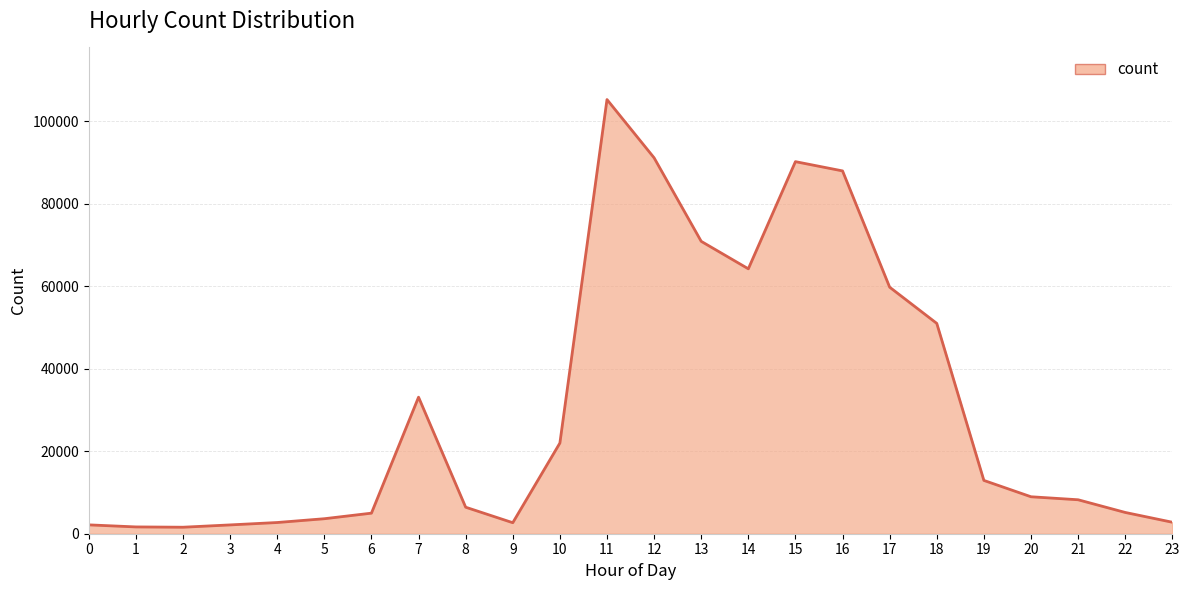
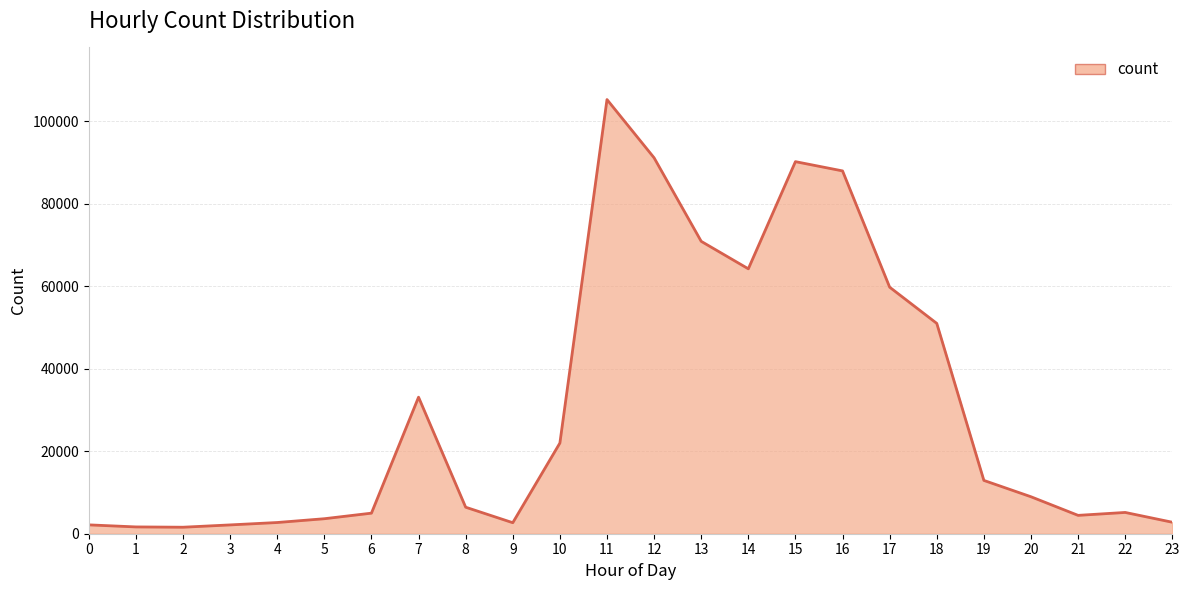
21: 8000 -> 4000
